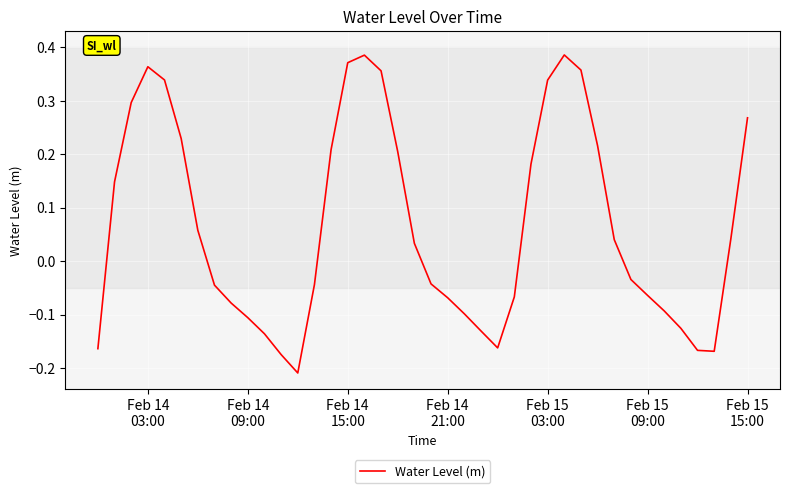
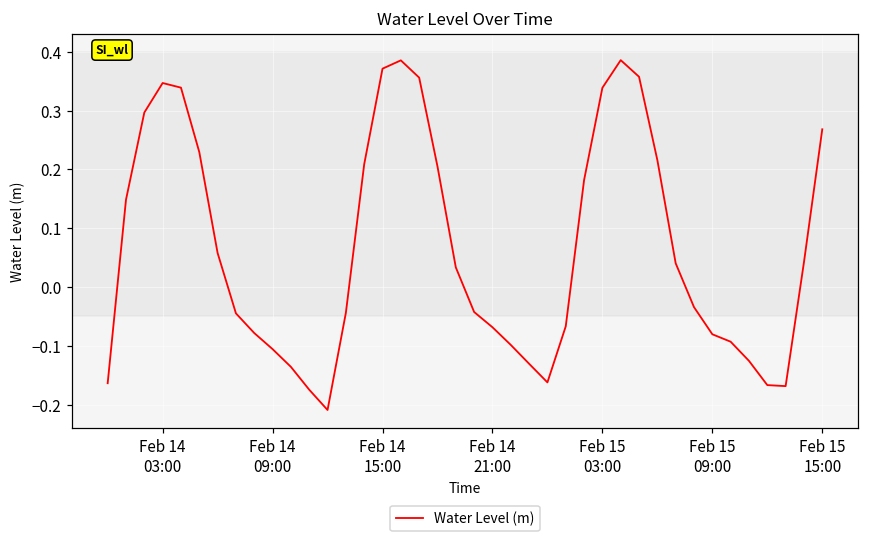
Feb 14 03:00: 0.36 -> 0.35
Feb 15 09:00: -0.06 -> -0.08
